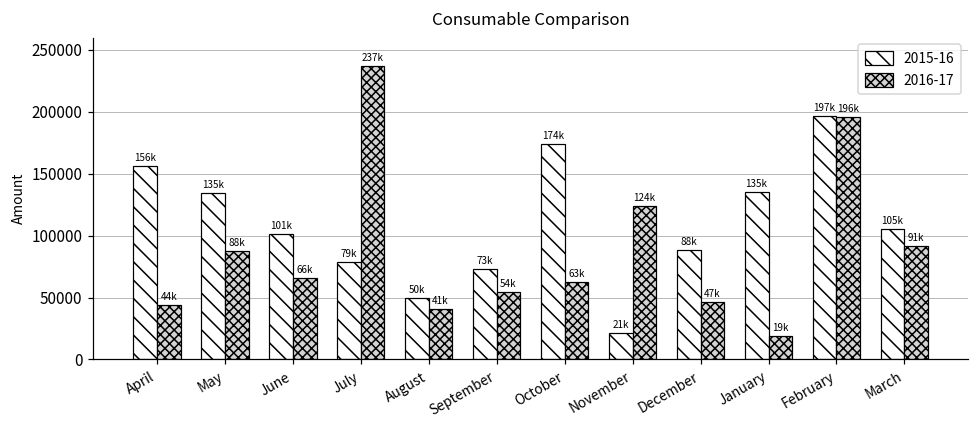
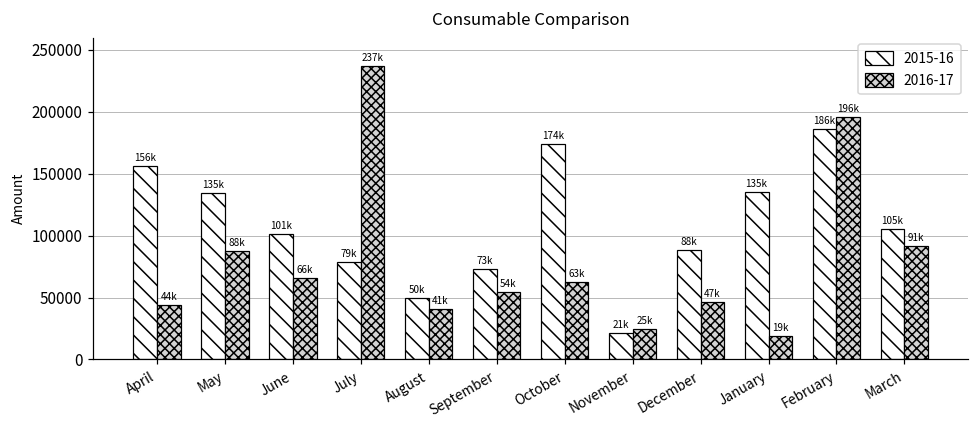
2016-17, November: 124k -> 25k
2015-16, February: 197k -> 186k
